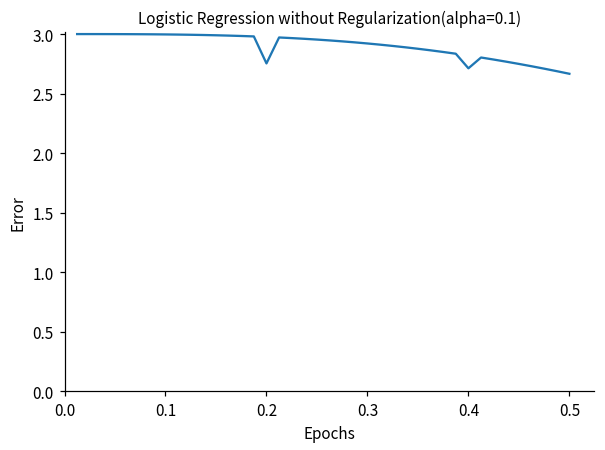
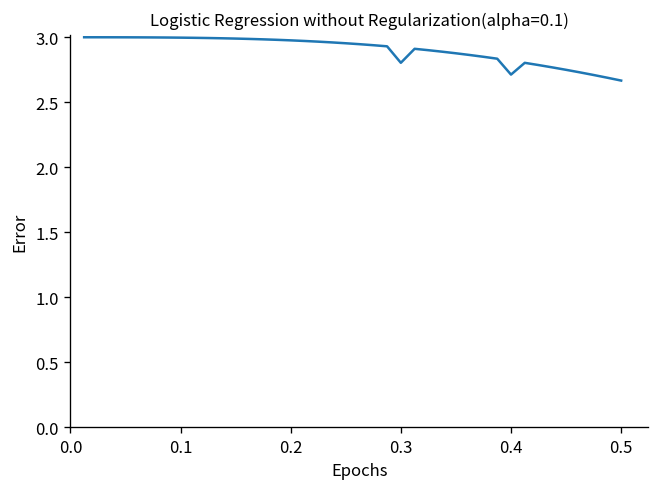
0.2: 2.75 -> 2.98
0.3: 2.92 -> 2.80
